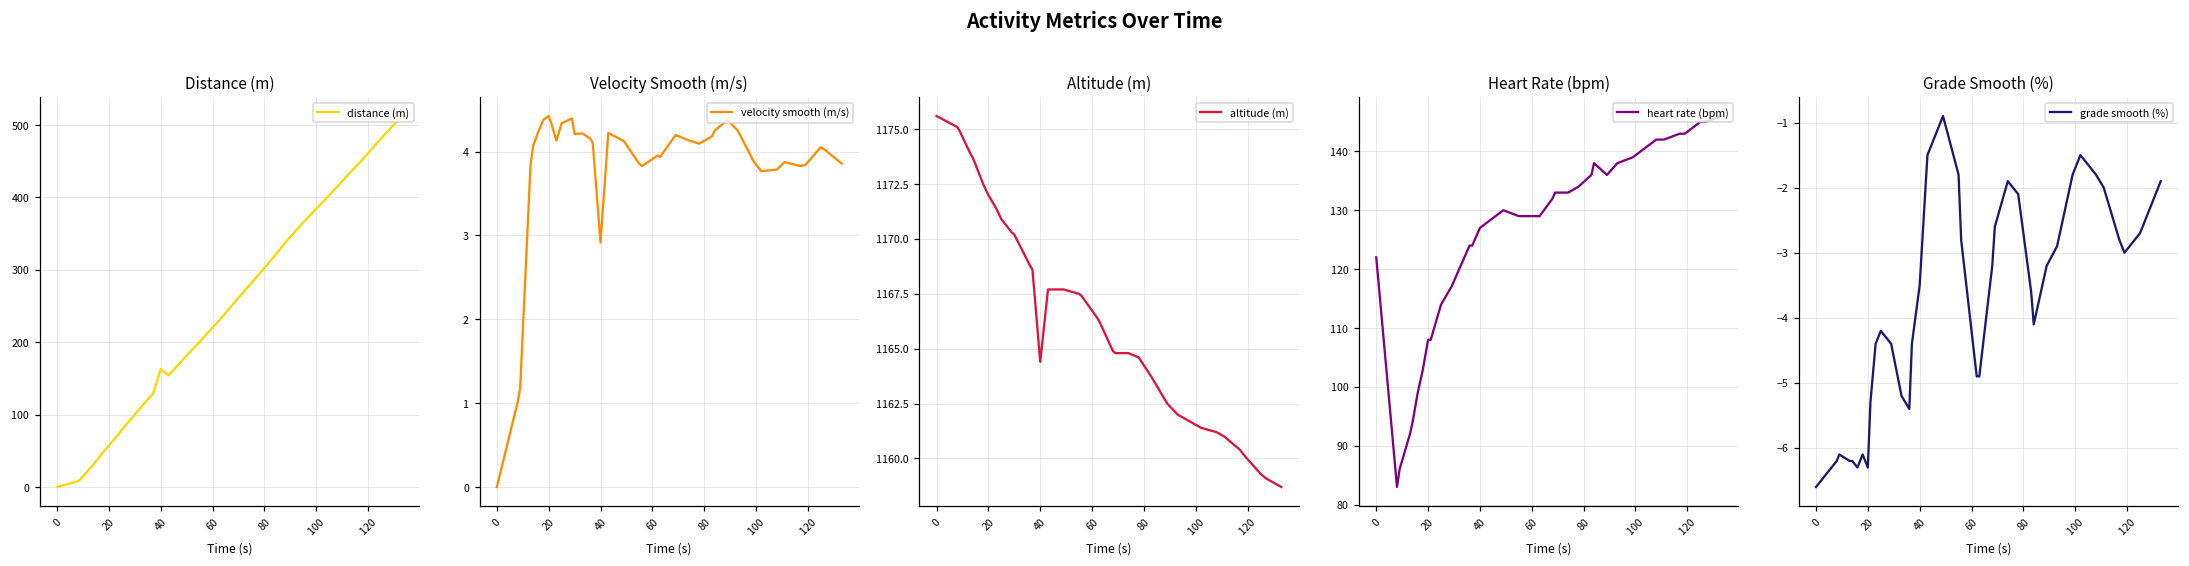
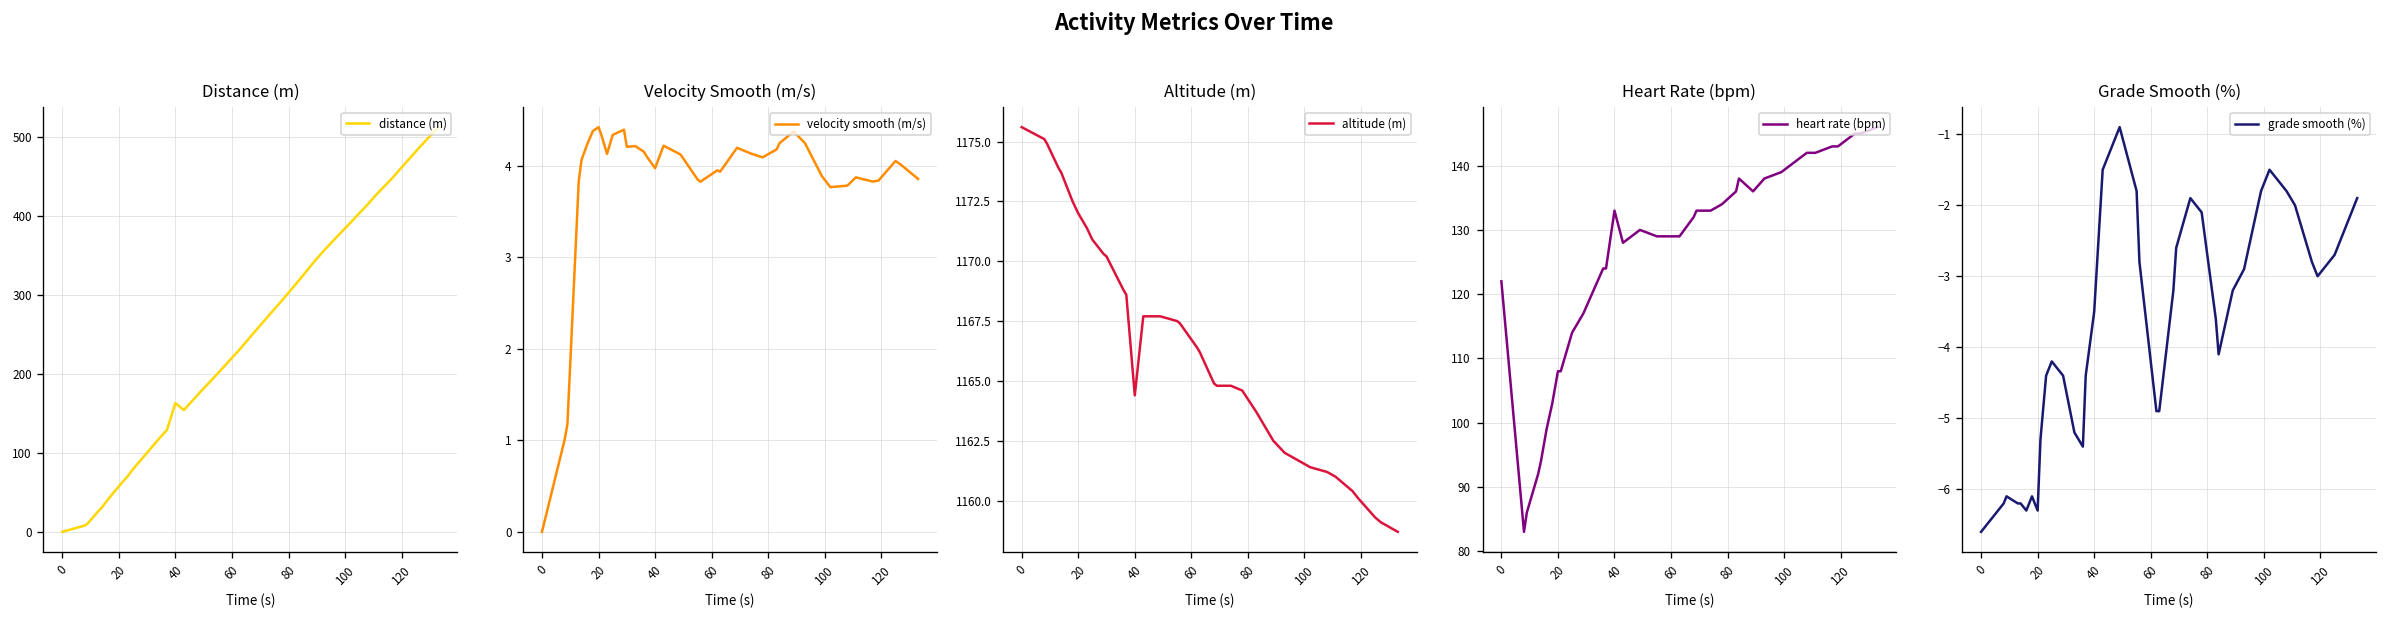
Velocity Smooth (m/s), 40: 2.9 -> 4.0
Heart Rate (bpm), 40: 127 -> 133
